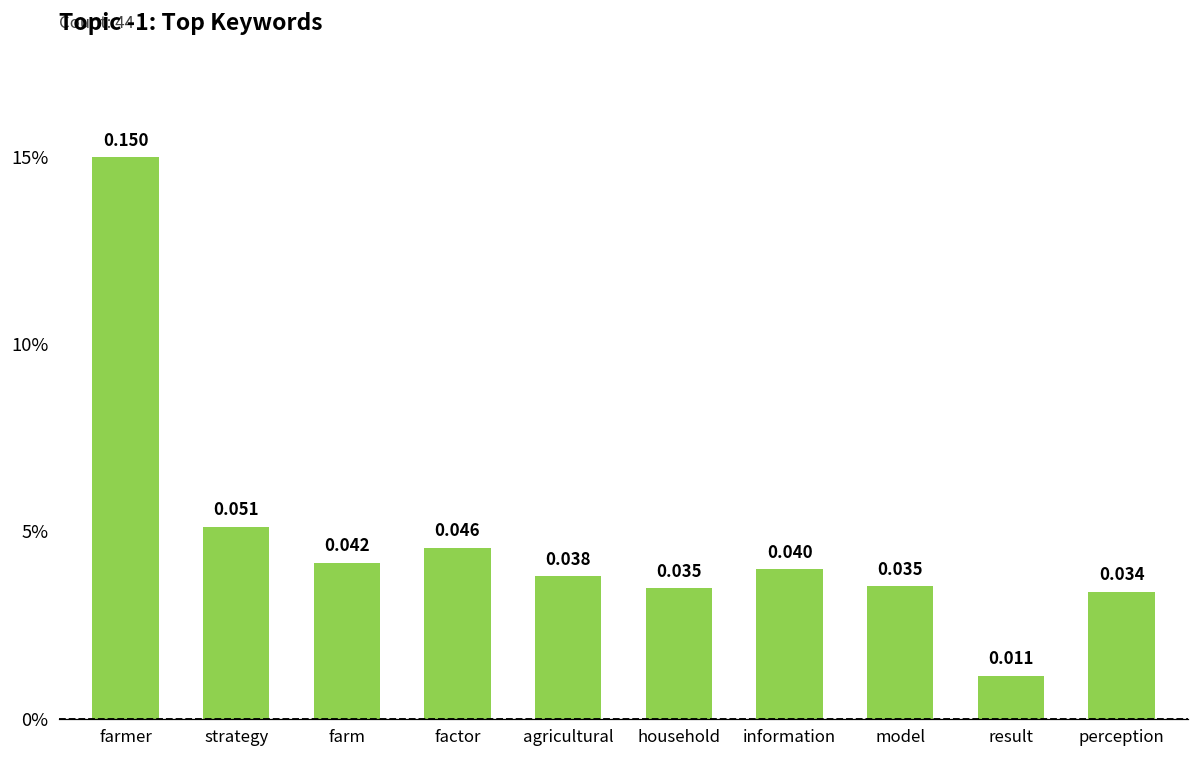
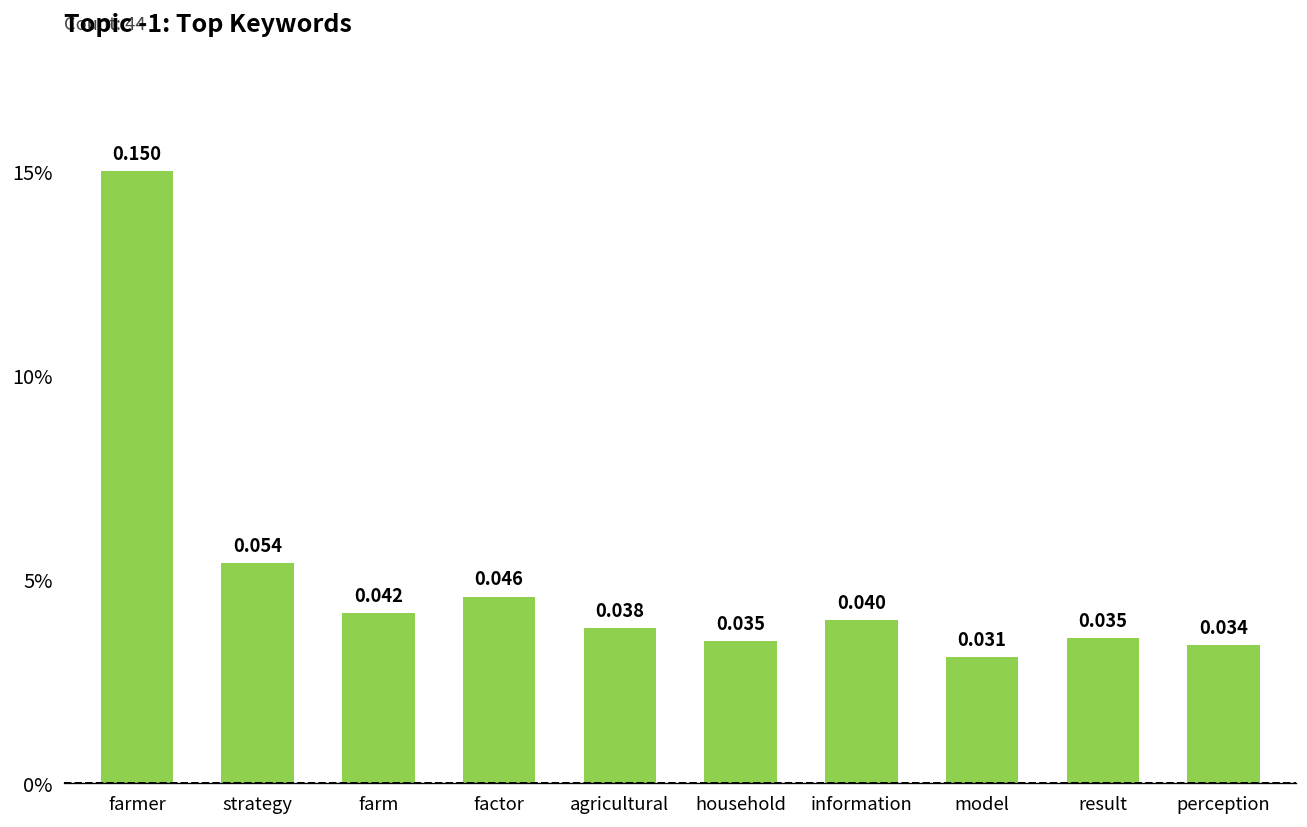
strategy: 0.051 -> 0.054
model: 0.035 -> 0.031
result: 0.011 -> 0.035
